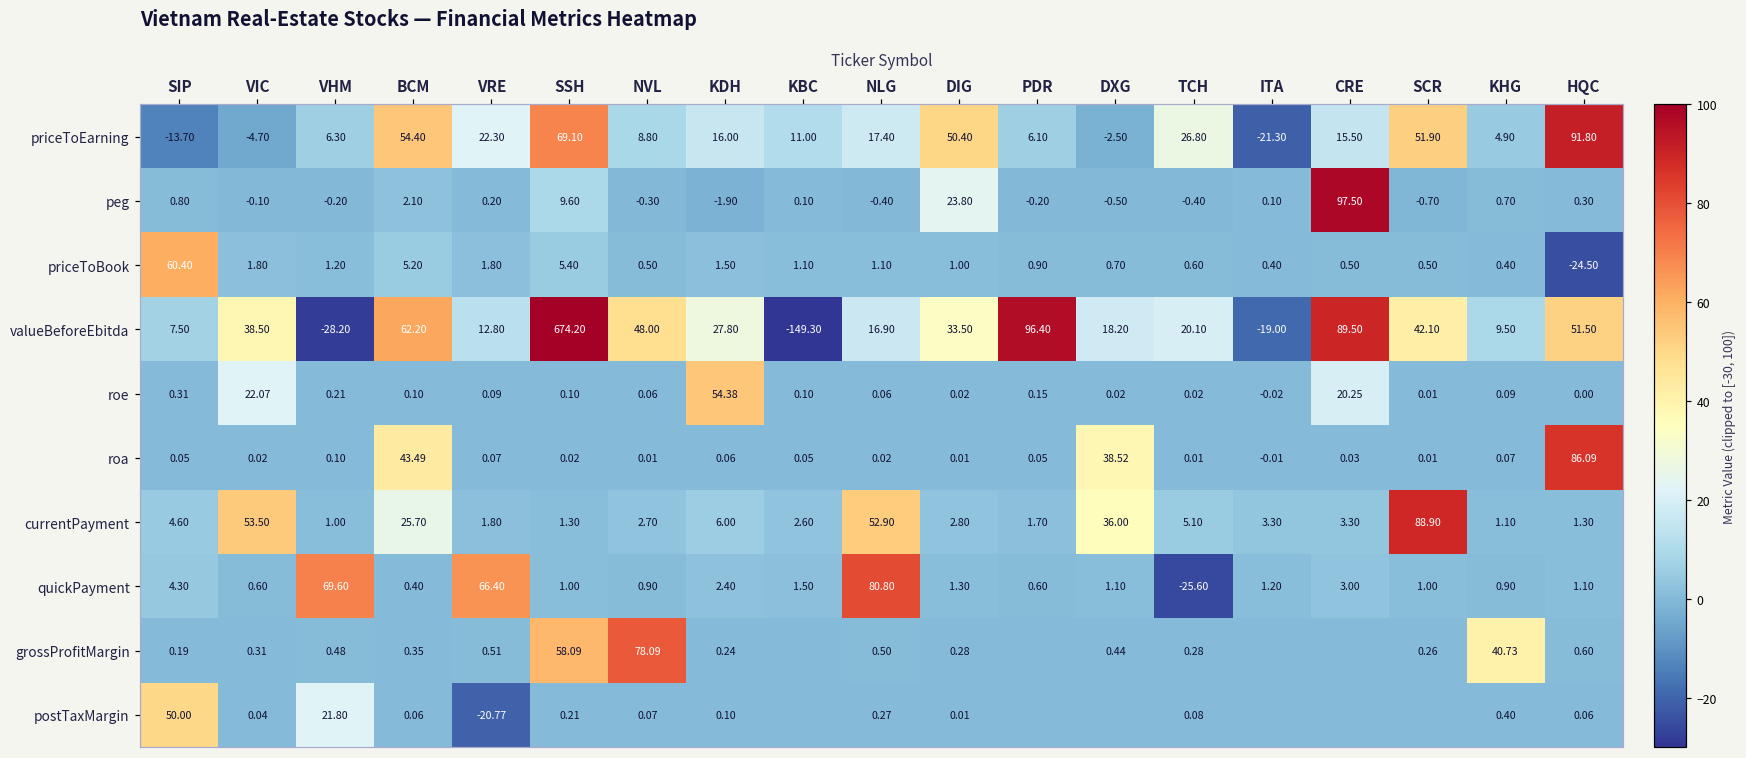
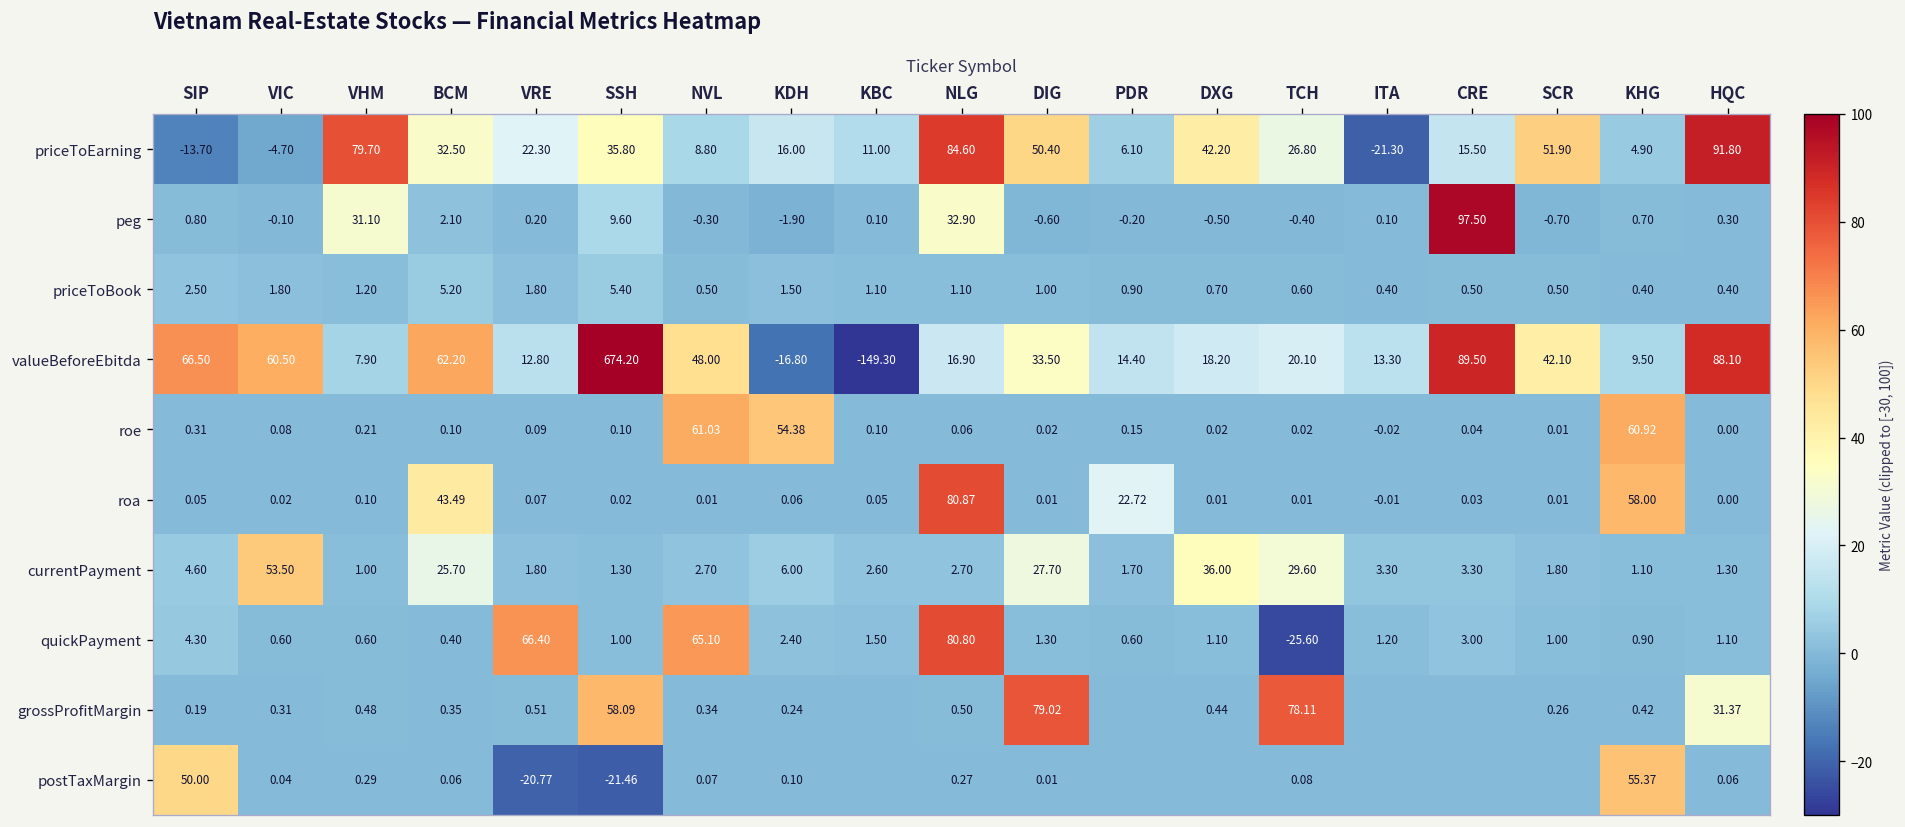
priceToEarning, VHM: 6.30 -> 79.70
priceToEarning, BCM: 54.40 -> 32.50
priceToEarning, SSH: 69.10 -> 35.80
priceToEarning, NLG: 17.40 -> 84.60
priceToEarning, DXG: -2.50 -> 42.20
peg, VHM: -0.20 -> 31.10
peg, NLG: -0.40 -> 32.90
peg, DIG: 23.80 -> -0.60
priceToBook, SIP: 60.40 -> 2.50
priceToBook, HQC: -24.50 -> 0.40
valueBeforeEbitda, SIP: 7.50 -> 66.50
valueBeforeEbitda, VIC: 38.50 -> 60.50
valueBeforeEbitda, VHM: -28.20 -> 7.90
valueBeforeEbitda, KDH: 27.80 -> -16.80
valueBeforeEbitda, PDR: 96.40 -> 14.40
valueBeforeEbitda, ITA: -19.00 -> 13.30
valueBeforeEbitda, HQC: 51.50 -> 88.10
roe, VIC: 22.07 -> 0.08
roe, NVL: 0.06 -> 61.03
roe, CRE: 20.25 -> 0.04
roe, KHG: 0.09 -> 60.92
roa, NLG: 0.02 -> 80.87
roa, PDR: 0.05 -> 22.72
roa, DXG: 38.52 -> 0.01
roa, KHG: 0.07 -> 58.00
roa, HQC: 86.09 -> 0.00
currentPayment, NLG: 52.90 -> 2.70
currentPayment, DIG: 2.80 -> 27.70
currentPayment, TCH: 5.10 -> 29.60
currentPayment, SCR: 88.90 -> 1.80
quickPayment, VHM: 69.60 -> 0.60
quickPayment, NVL: 0.90 -> 65.10
grossProfitMargin, NVL: 78.09 -> 0.34
grossProfitMargin, DIG: 0.28 -> 79.02
grossProfitMargin, TCH: 0.28 -> 78.11
grossProfitMargin, KHG: 40.73 -> 0.42
grossProfitMargin, HQC: 0.60 -> 31.37
postTaxMargin, VHM: 21.80 -> 0.29
postTaxMargin, SSH: 0.21 -> -21.46
postTaxMargin, KHG: 0.40 -> 55.37
